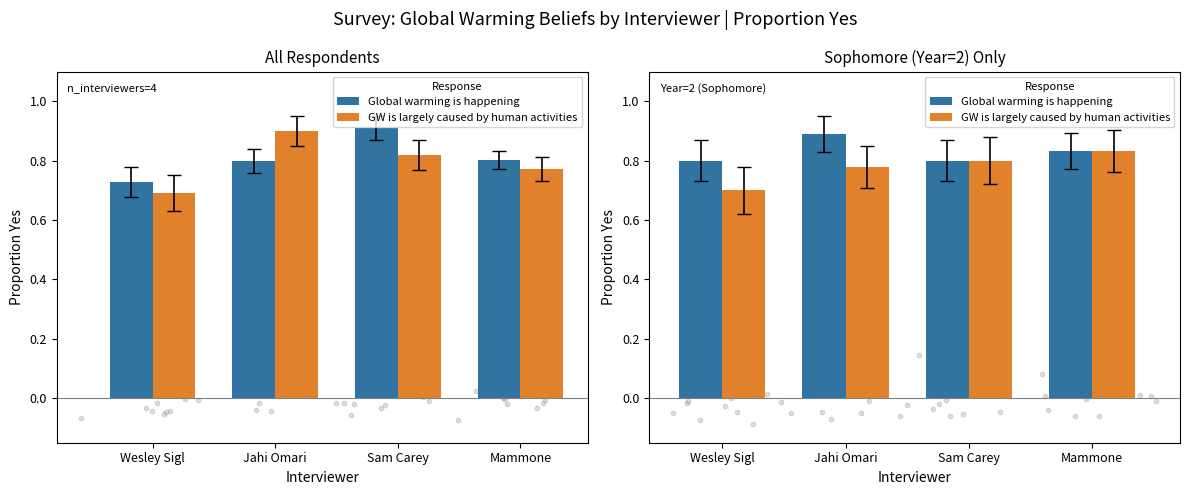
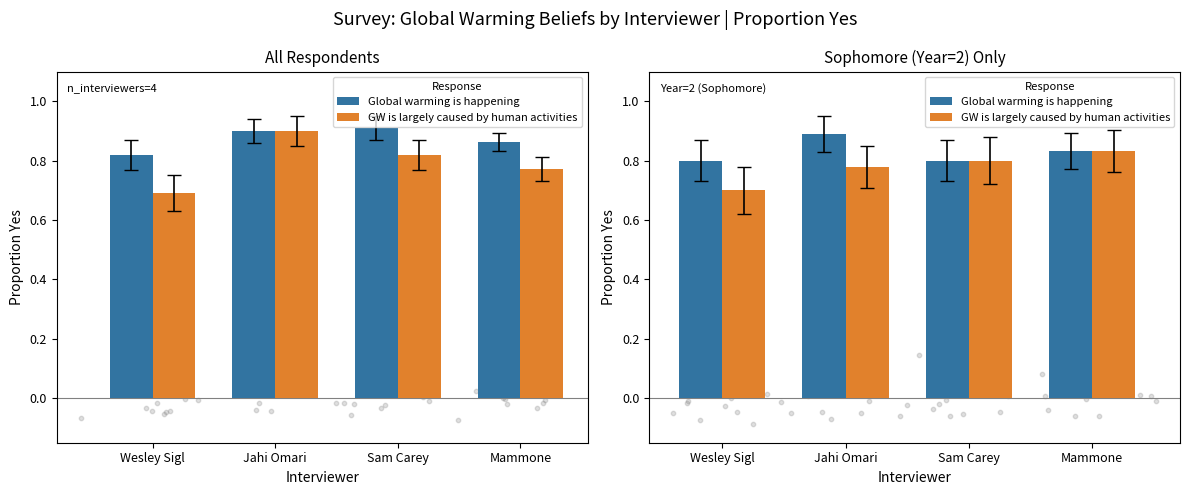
All Respondents, Global warming is happening, Wesley Sigl: 0.73 -> 0.82
All Respondents, Global warming is happening, Jahi Omari: 0.8 -> 0.9
All Respondents, Global warming is happening, Mammone: 0.80 -> 0.86
